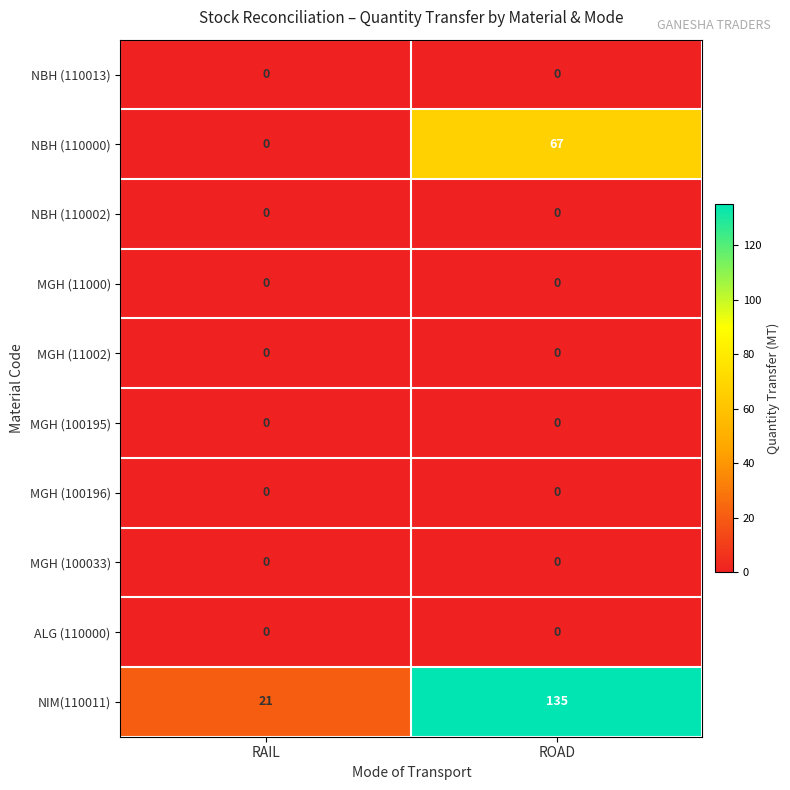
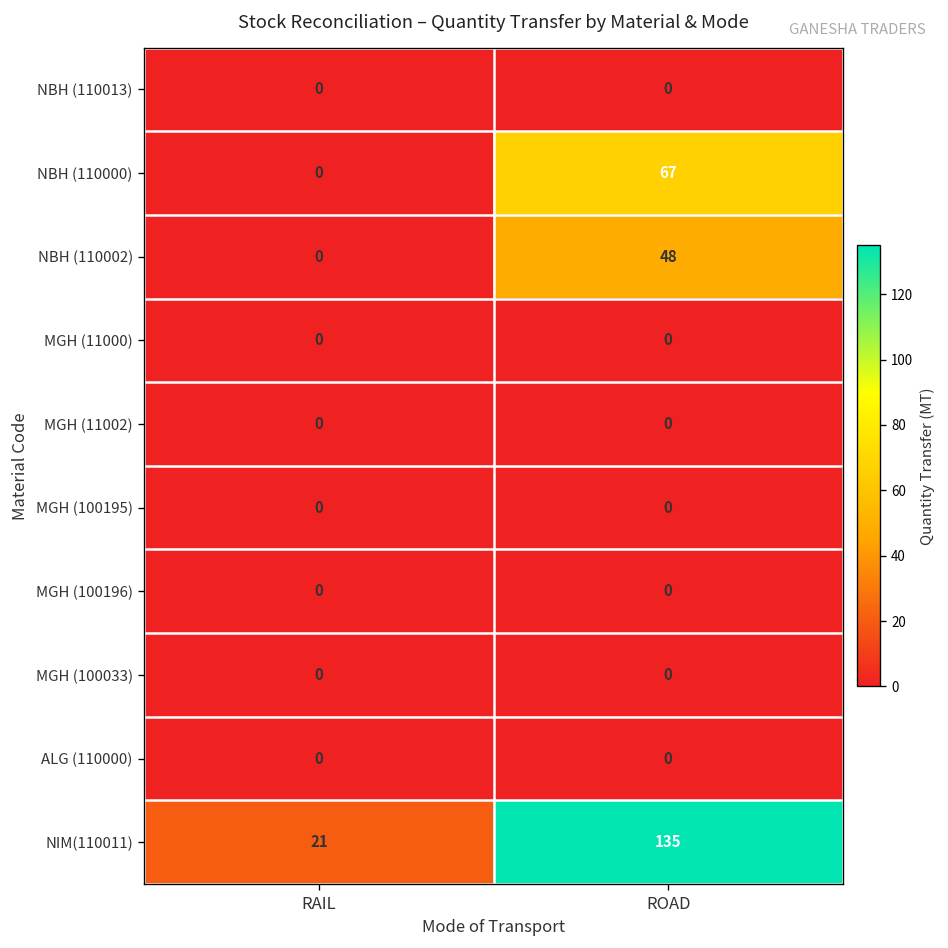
NBH (110002), ROAD: 0 -> 48
